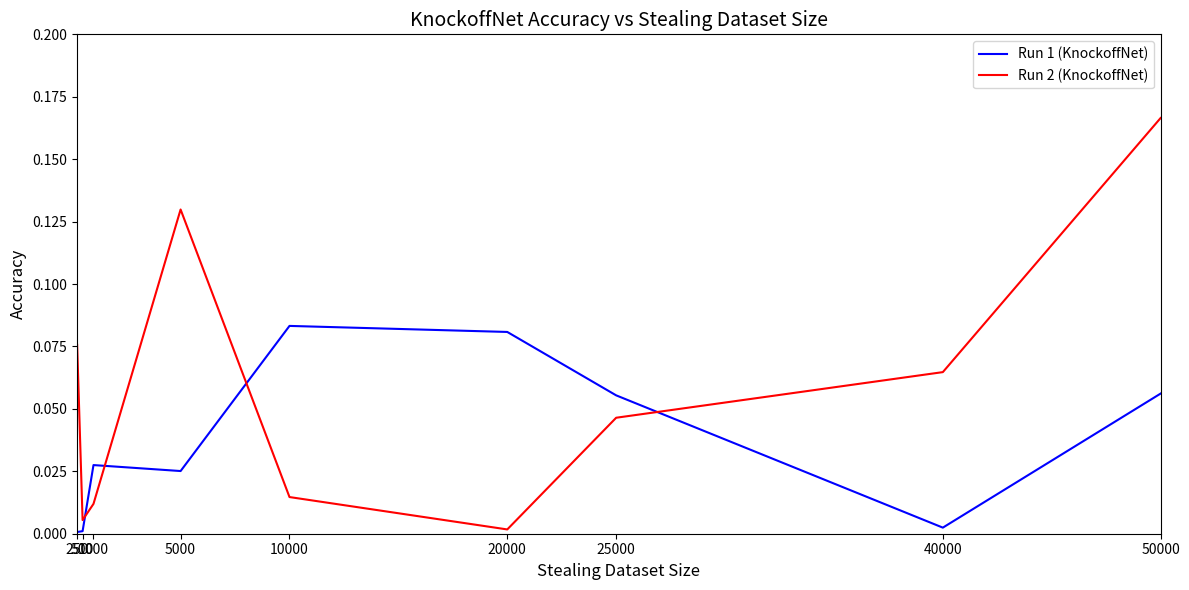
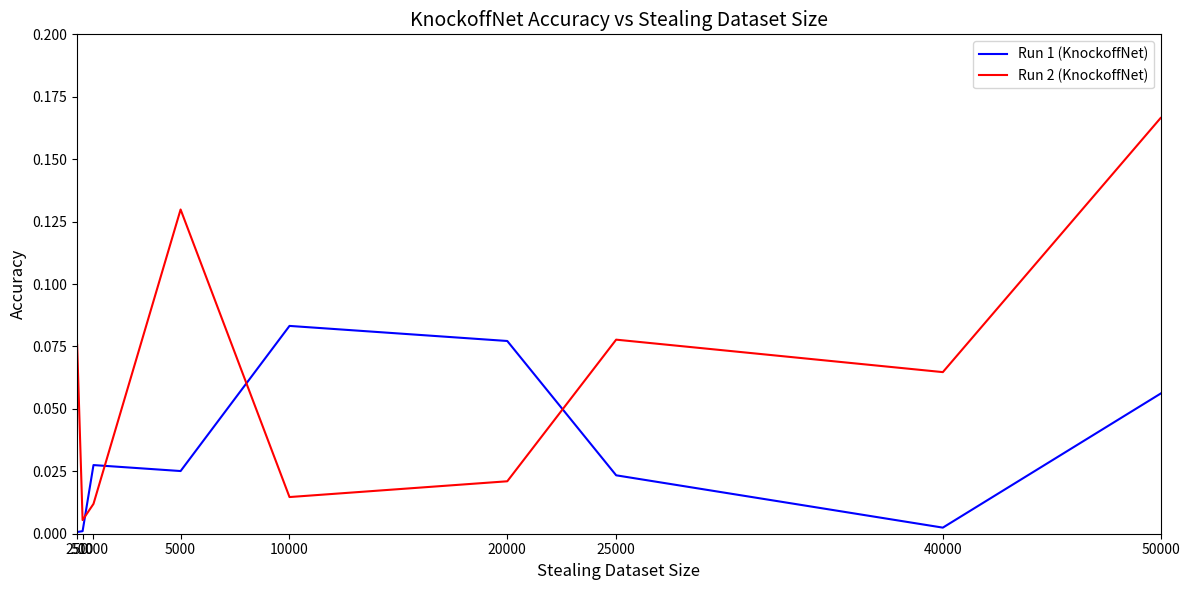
Run 1 (KnockoffNet), 20000: 0.081 -> 0.077
Run 2 (KnockoffNet), 20000: 0.002 -> 0.021
Run 1 (KnockoffNet), 25000: 0.055 -> 0.023
Run 2 (KnockoffNet), 25000: 0.046 -> 0.078
